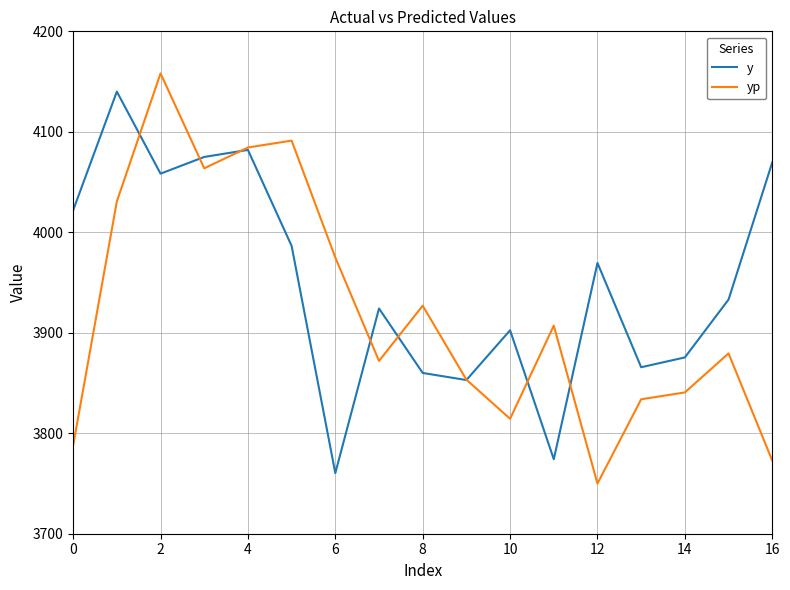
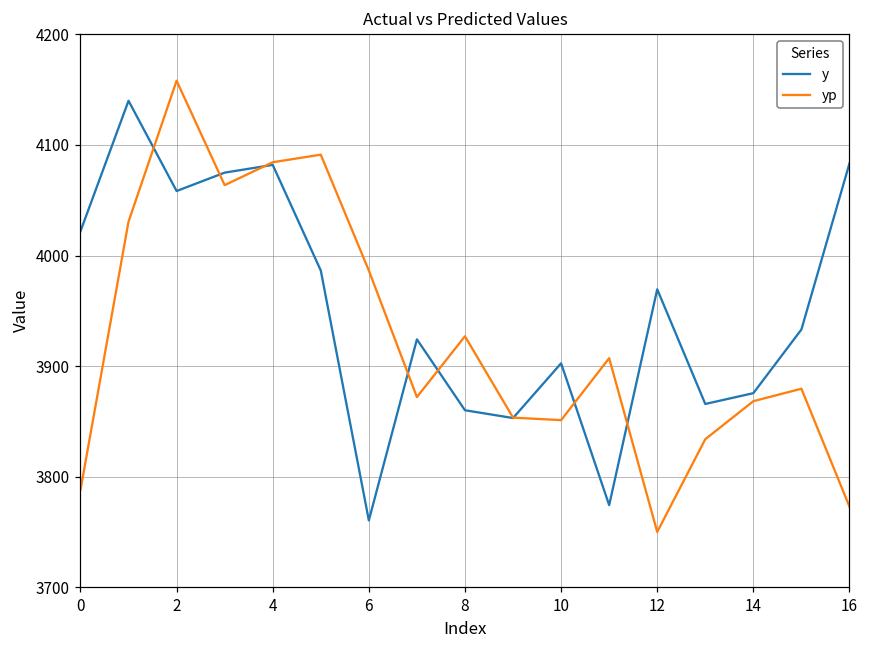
yp, 6: 3975 -> 3986
yp, 10: 3814 -> 3851
yp, 14: 3841 -> 3868
y, 16: 4070 -> 4083
